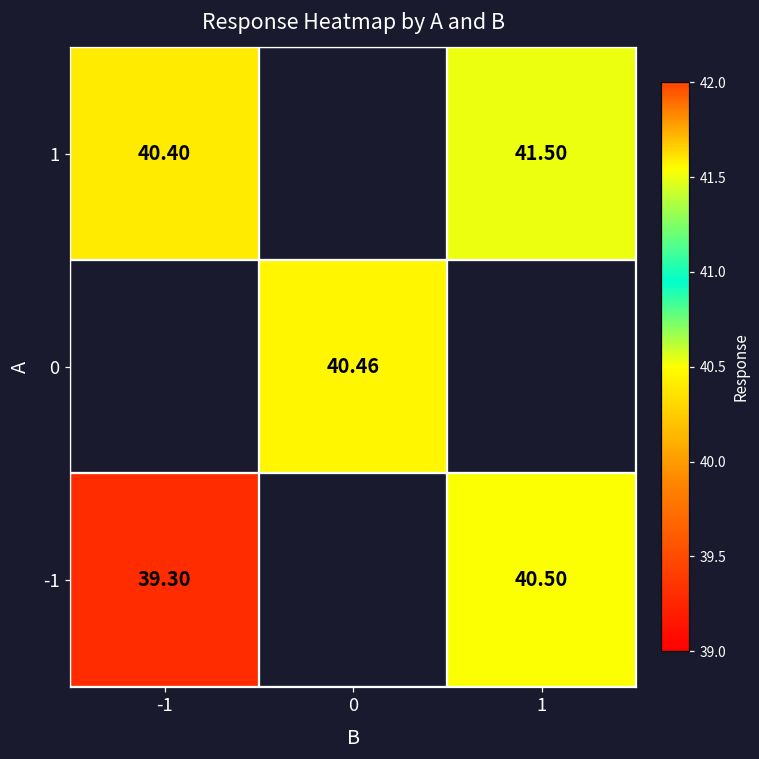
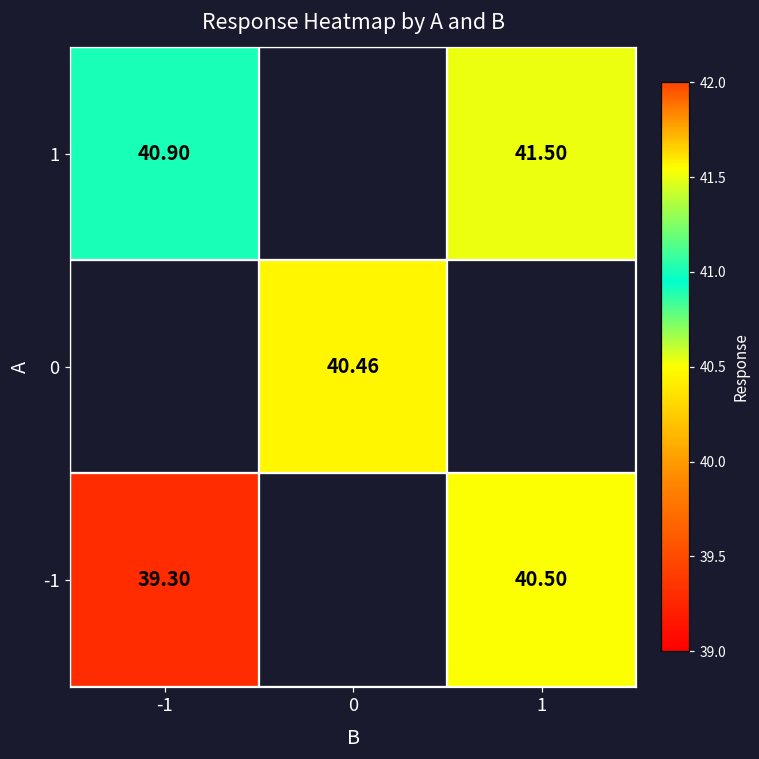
1, -1: 40.40 -> 40.90
